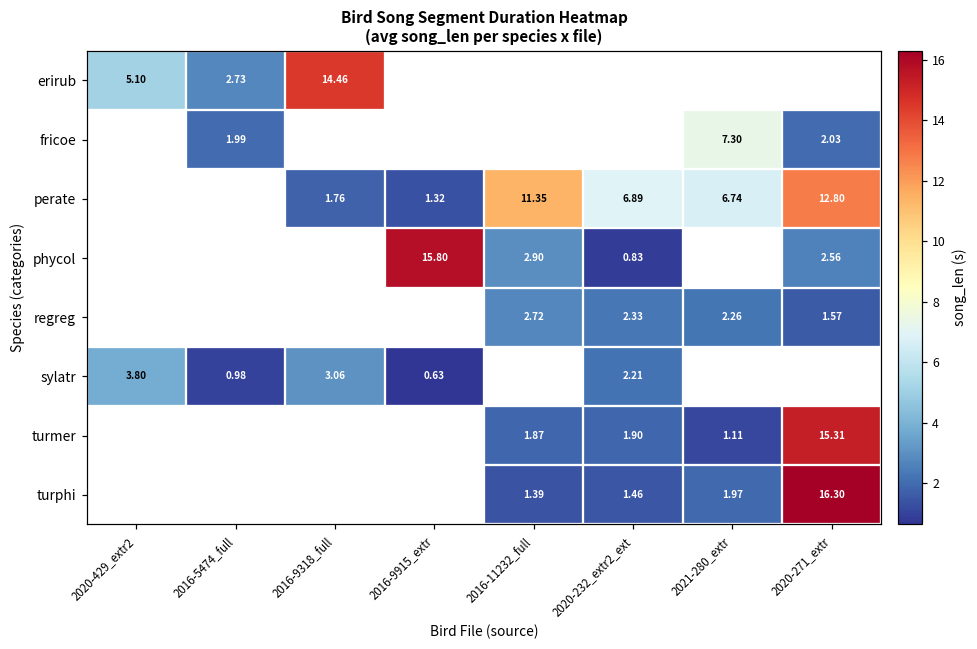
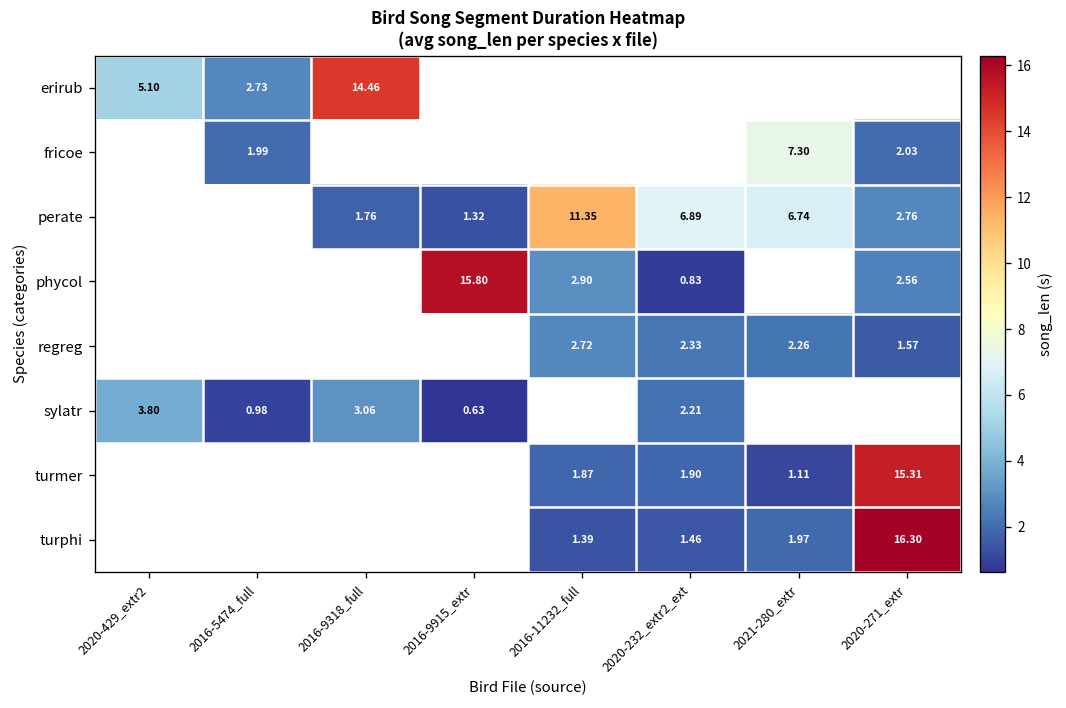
perate, 2020-271_extr: 12.80 -> 2.76
